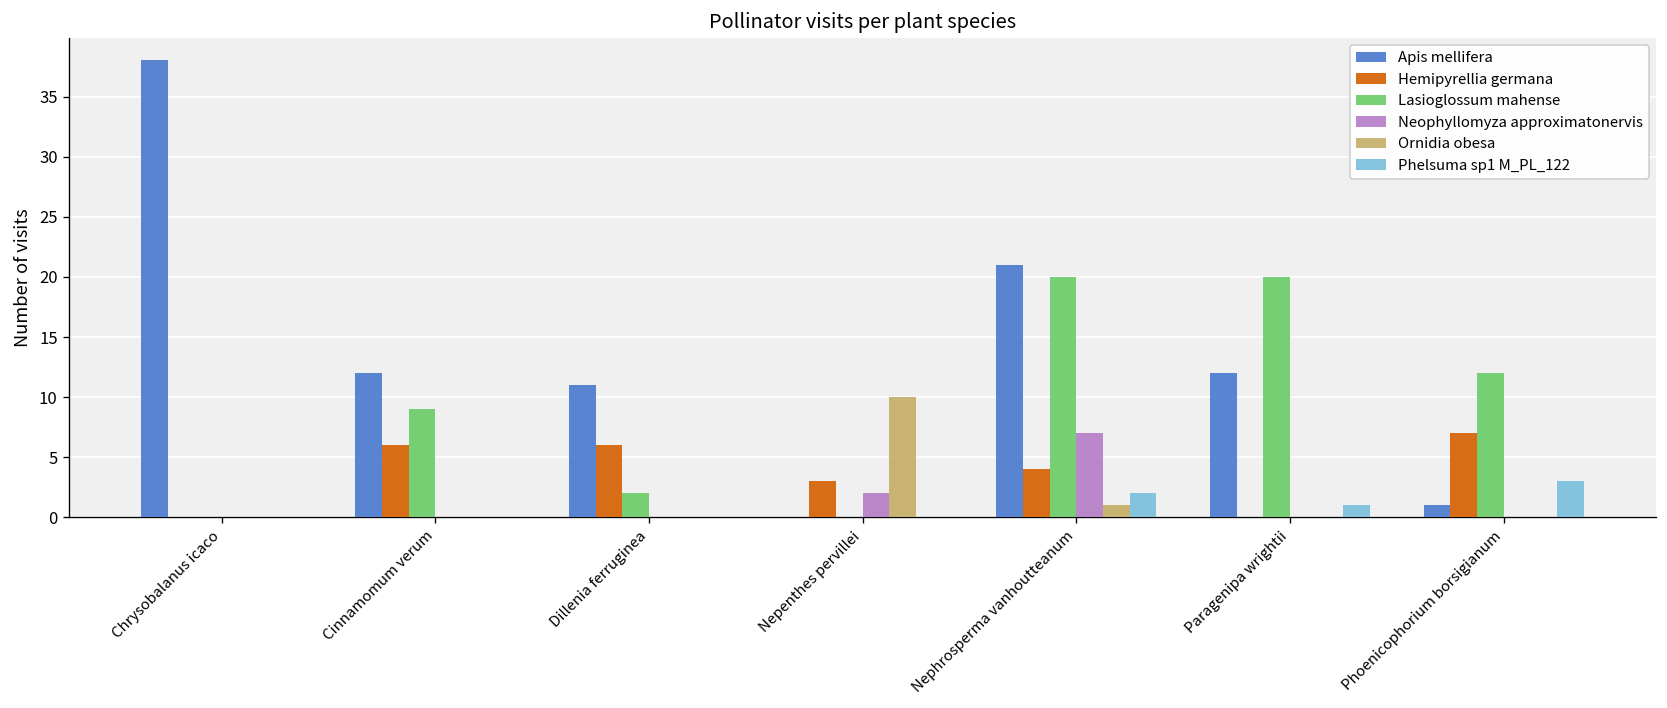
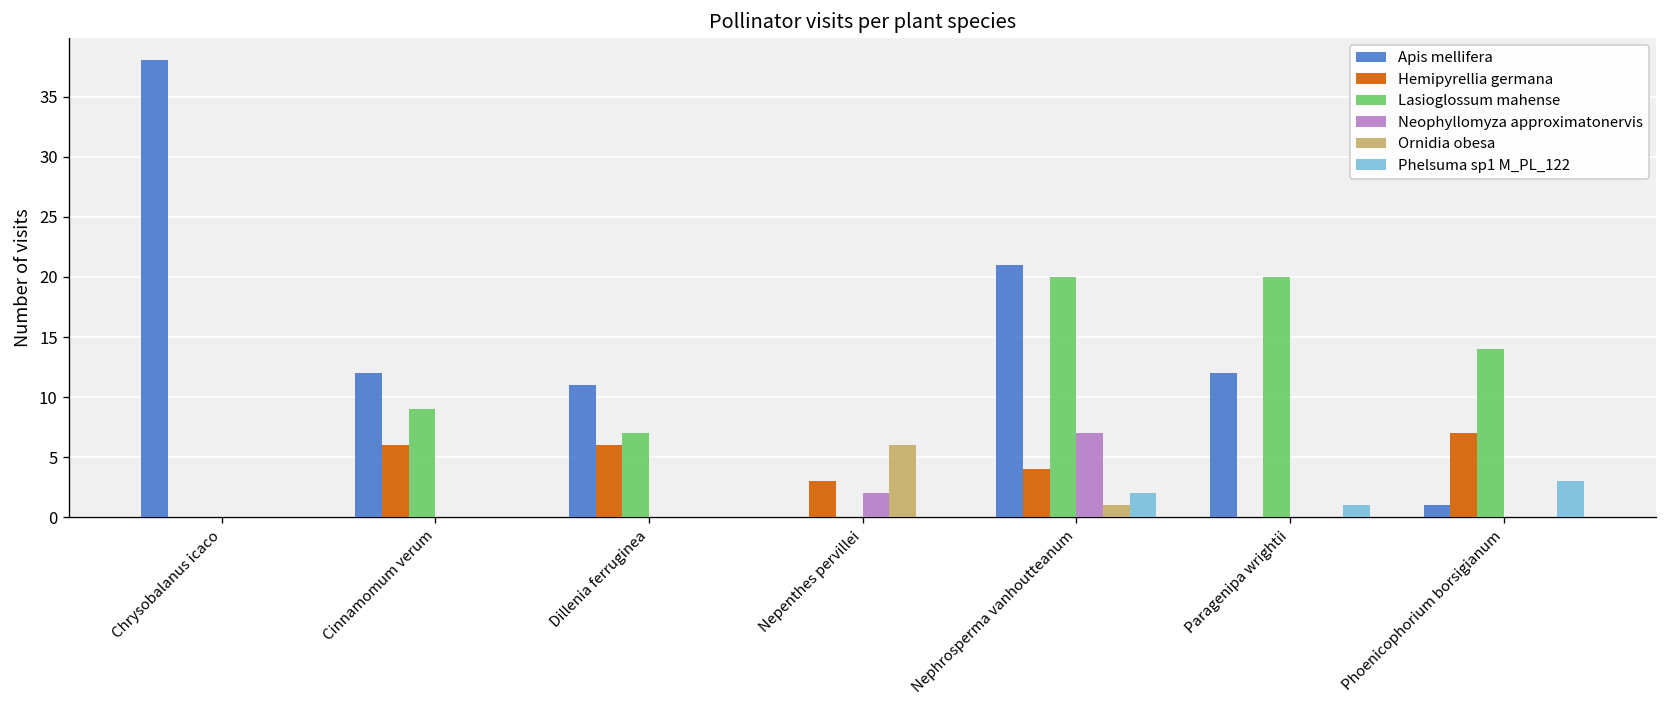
Lasioglossum mahense, Dillenia ferruginea: 2 -> 7
Ornidia obesa, Nepenthes pervillei: 10 -> 6
Lasioglossum mahense, Phoenicophorium borsigianum: 12 -> 14
